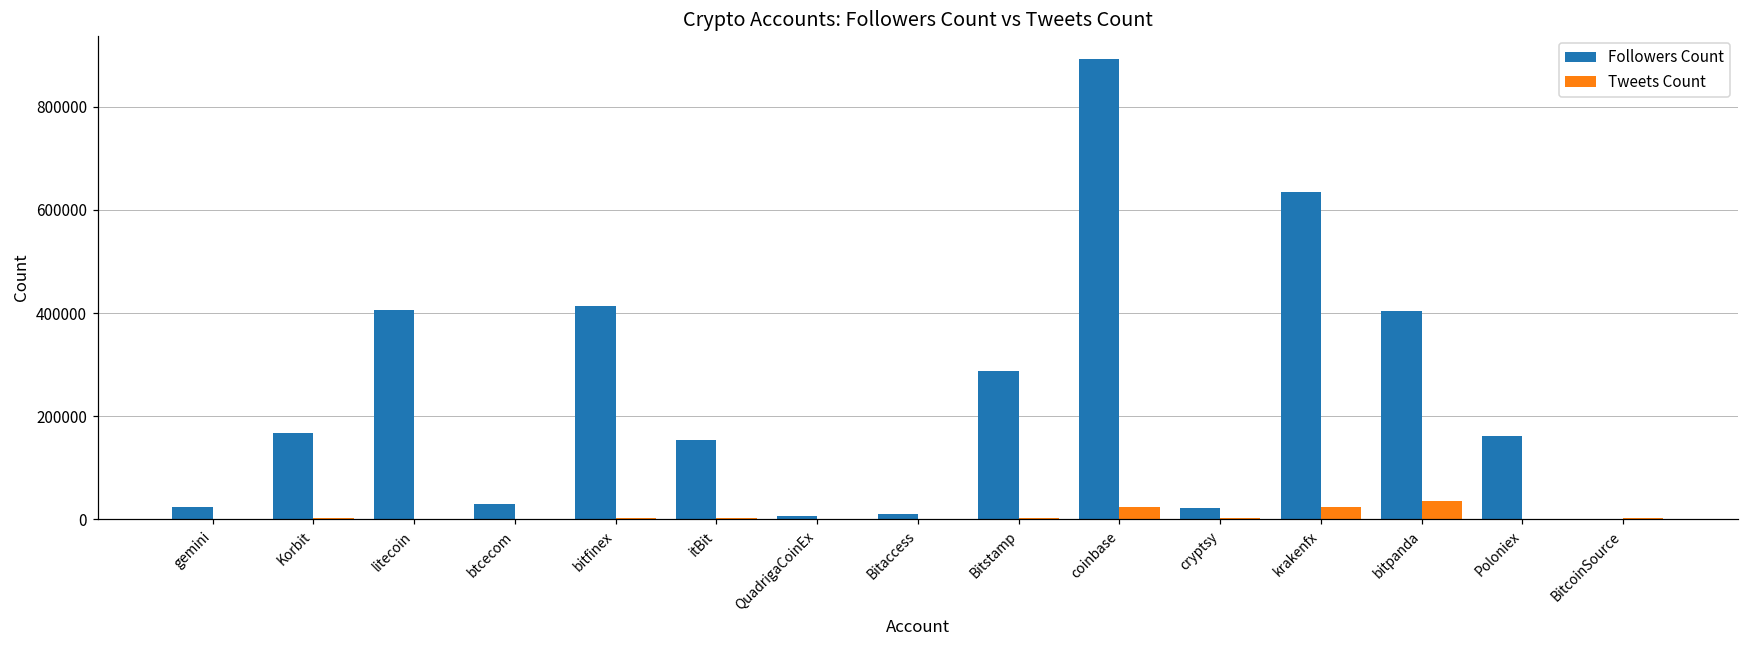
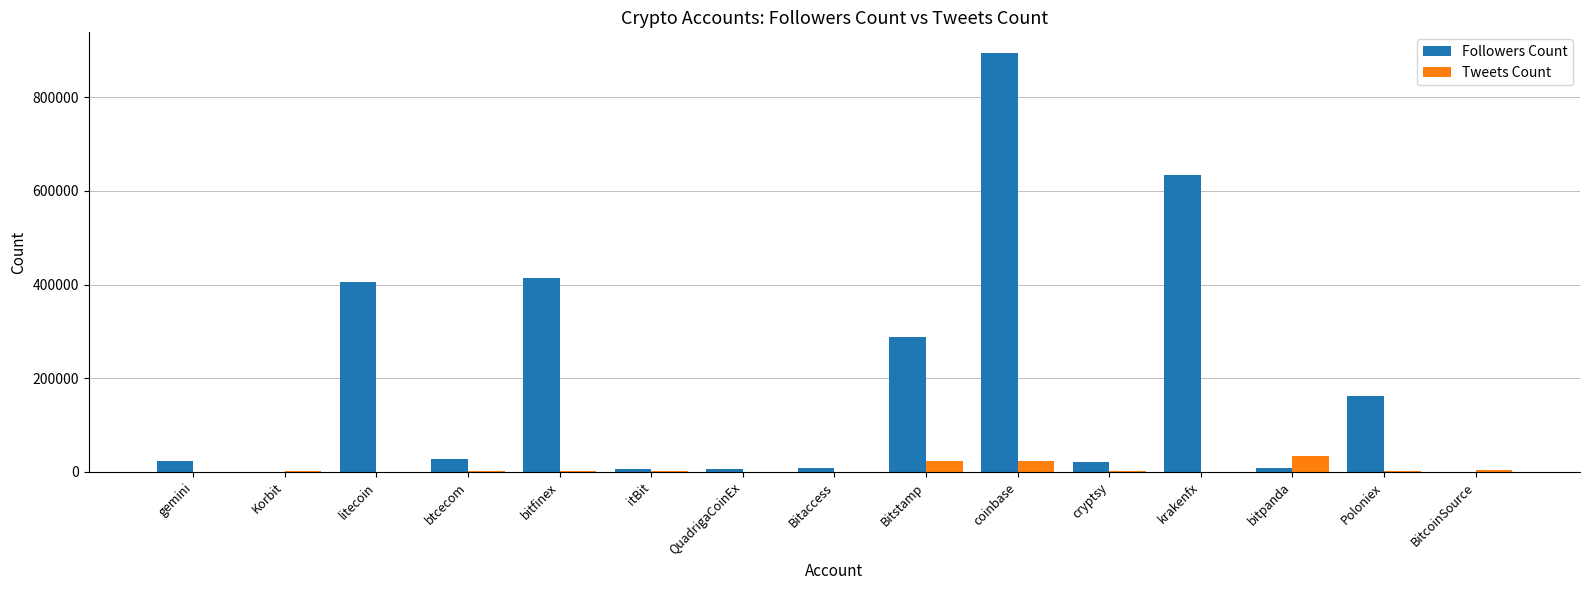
Followers Count, Korbit: 170000 -> 0
Followers Count, itBit: 150000 -> 10000
Tweets Count, Bitstamp: 0 -> 20000
Tweets Count, krakenfx: 20000 -> 0
Followers Count, bitpanda: 400000 -> 10000
